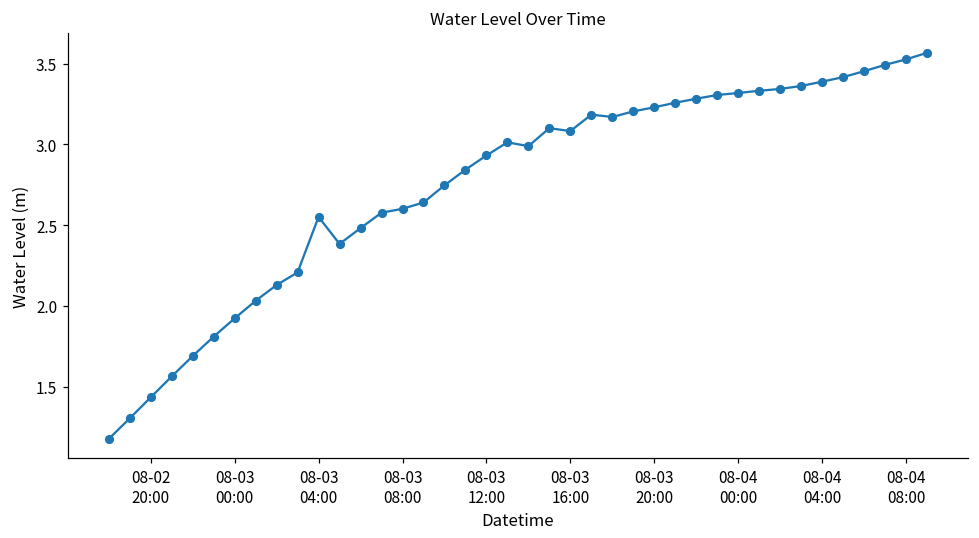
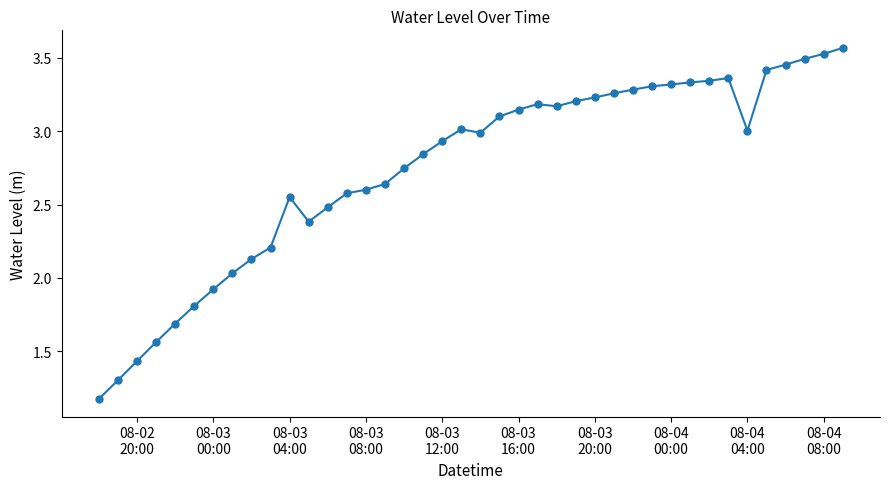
08-03 16:00: 3.08 -> 3.15
08-04 04:00: 3.39 -> 3.00
